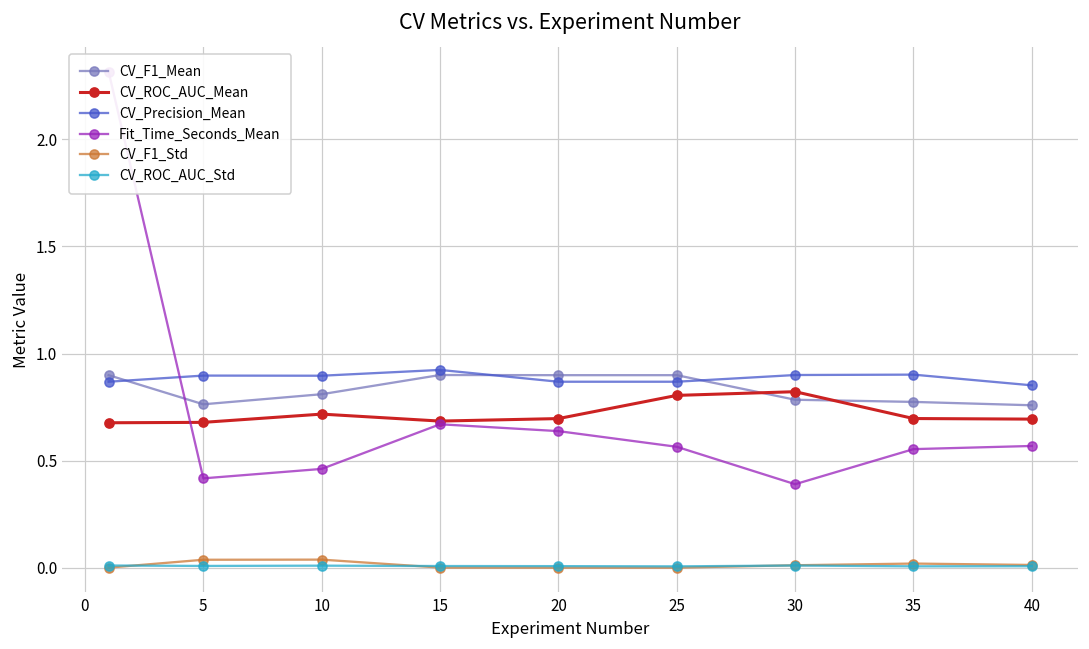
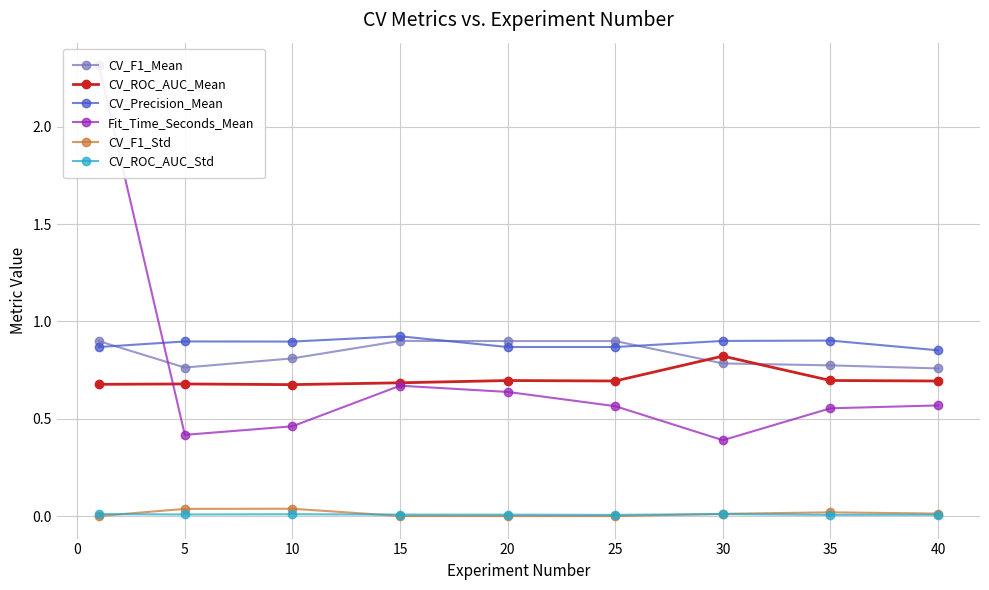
CV_ROC_AUC_Mean, 10: 0.72 -> 0.68
CV_ROC_AUC_Mean, 25: 0.80 -> 0.69
